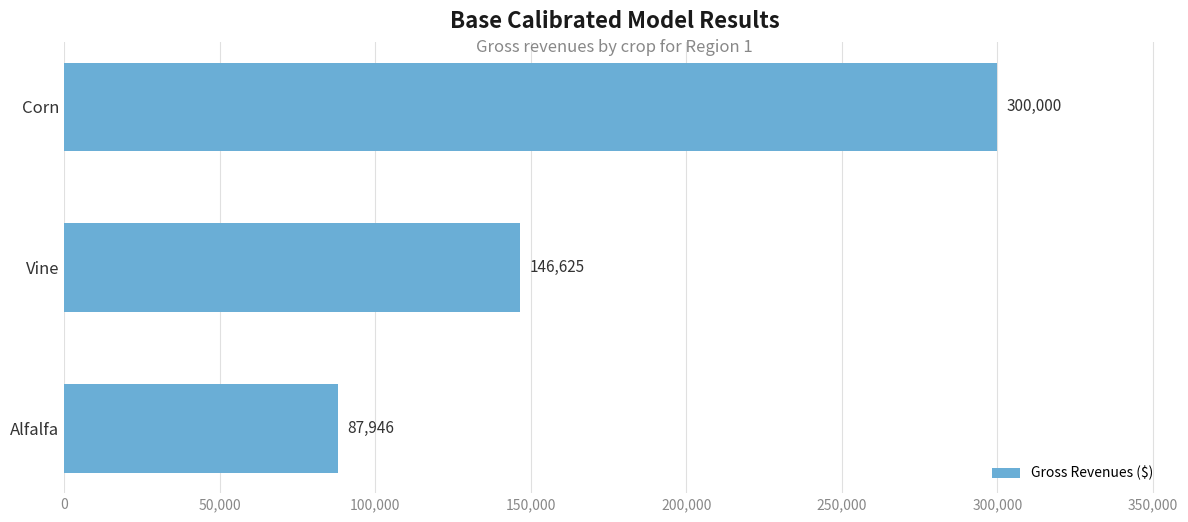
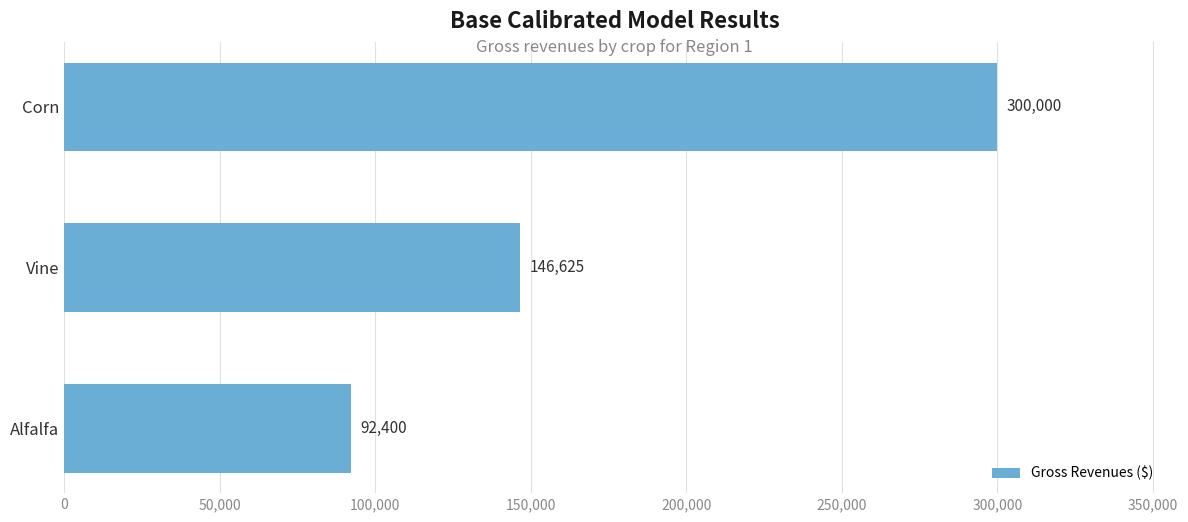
Alfalfa: 87,946 -> 92,400
